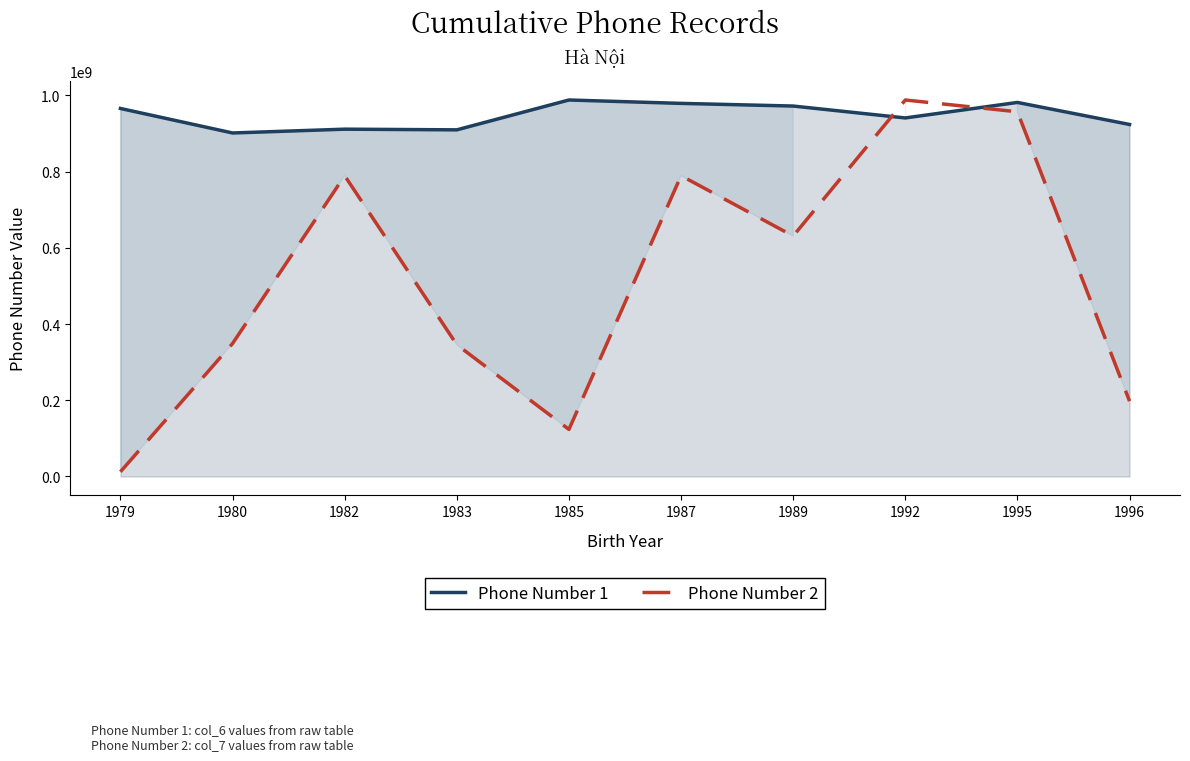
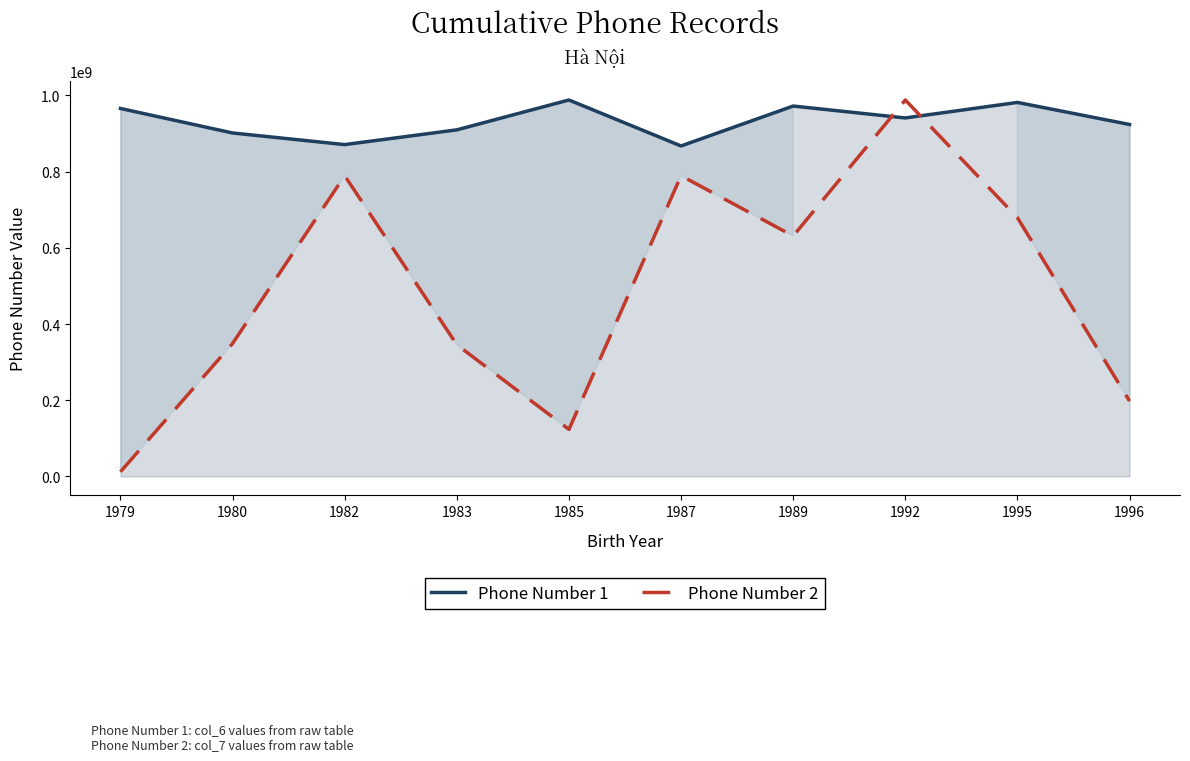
Phone Number 1, 1982: 910000000 -> 870000000
Phone Number 1, 1987: 980000000 -> 870000000
Phone Number 2, 1995: 960000000 -> 680000000
